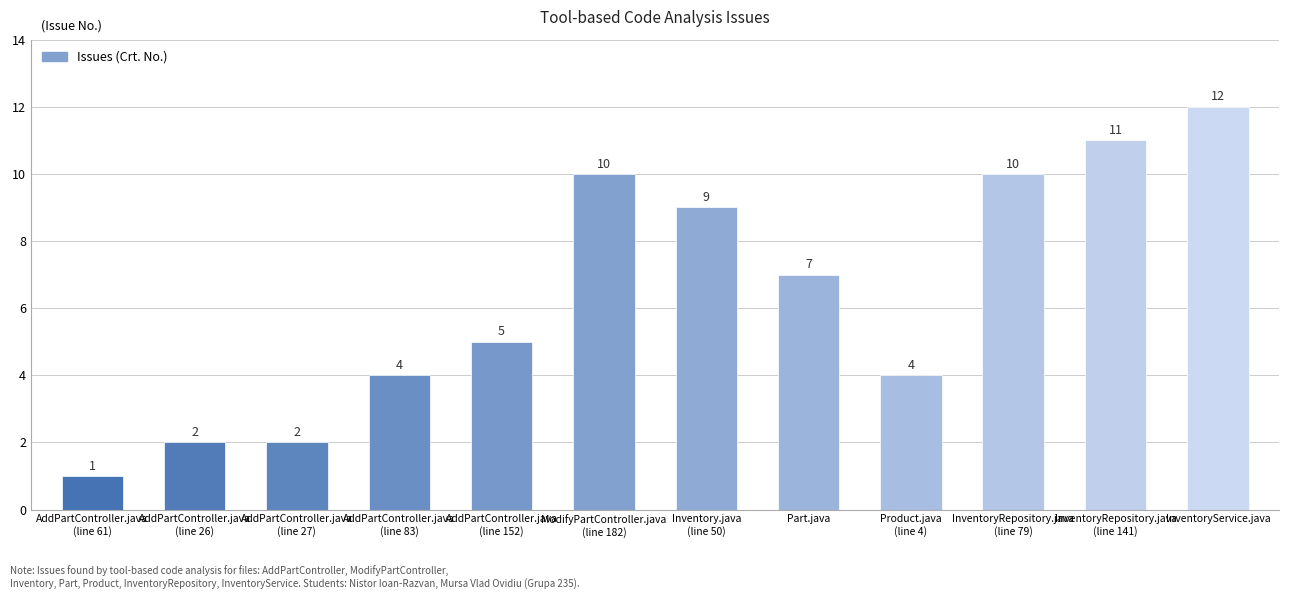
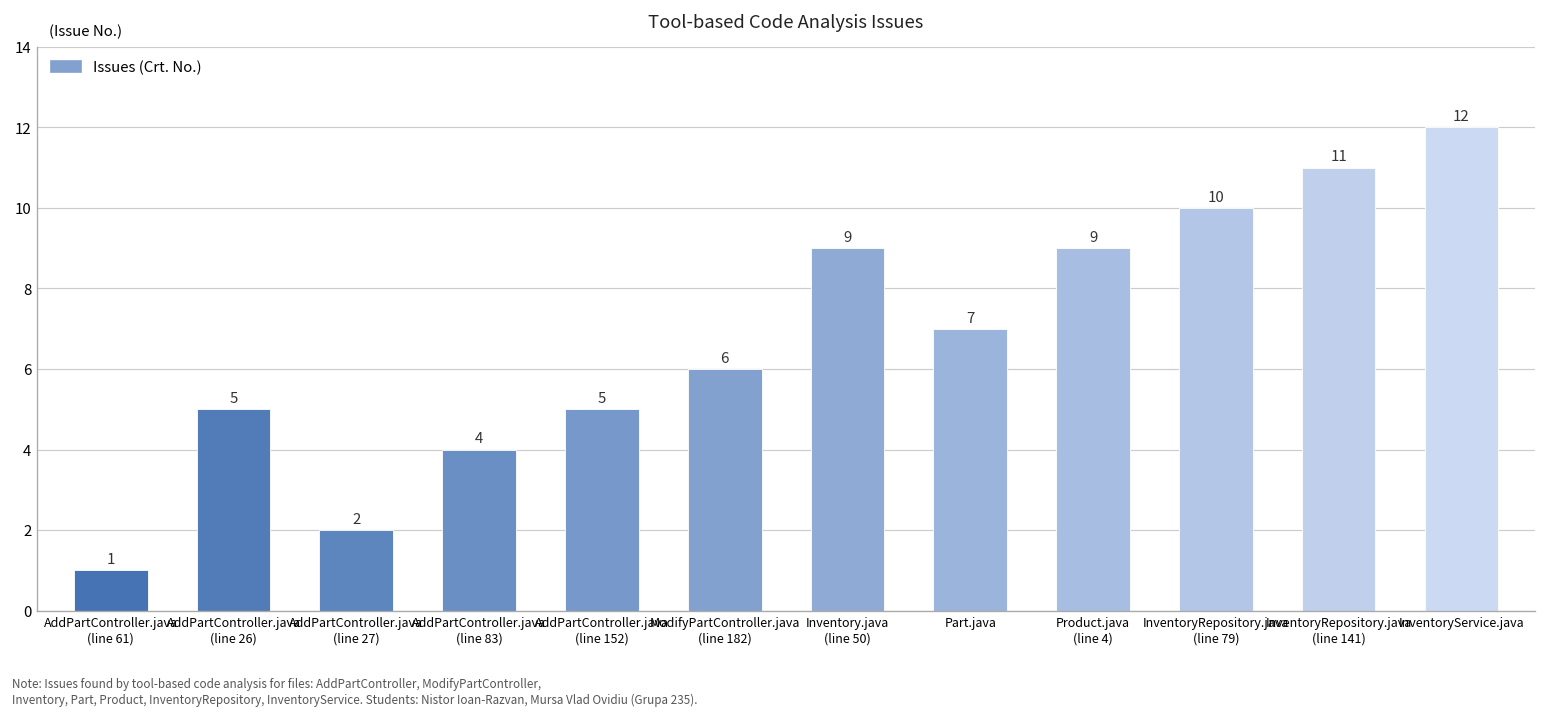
AddPartController.java (line 26): 2 -> 5
ModifyPartController.java (line 182): 10 -> 6
Product.java (line 4): 4 -> 9
